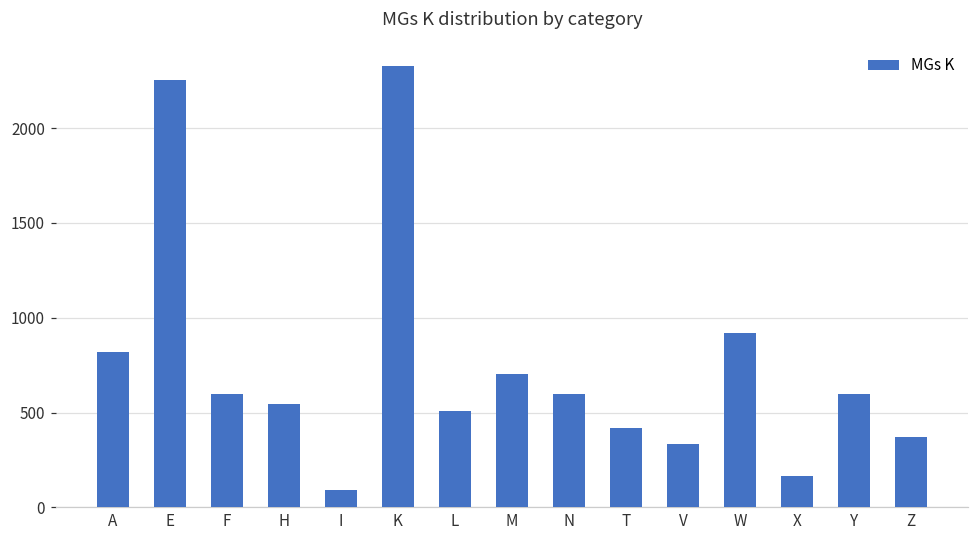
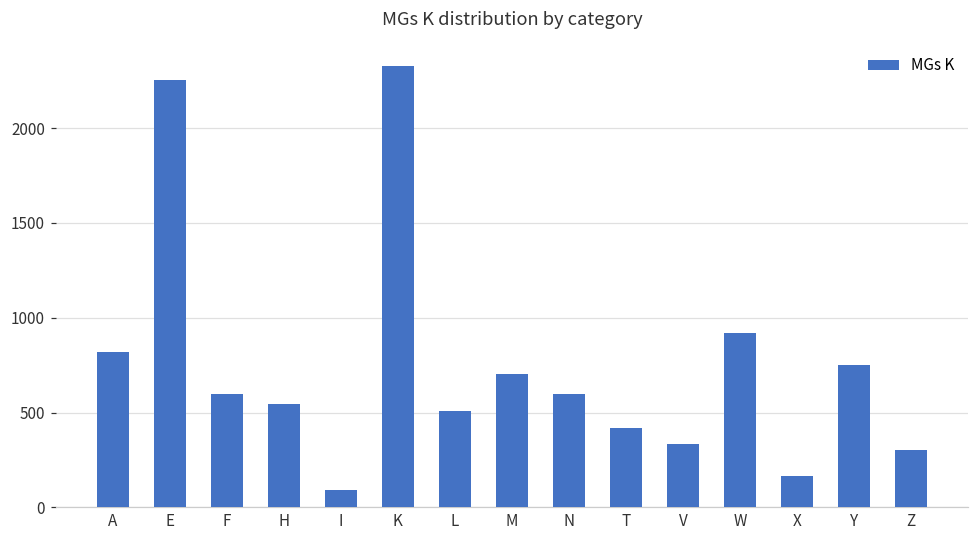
Y: 600 -> 750
Z: 370 -> 300
